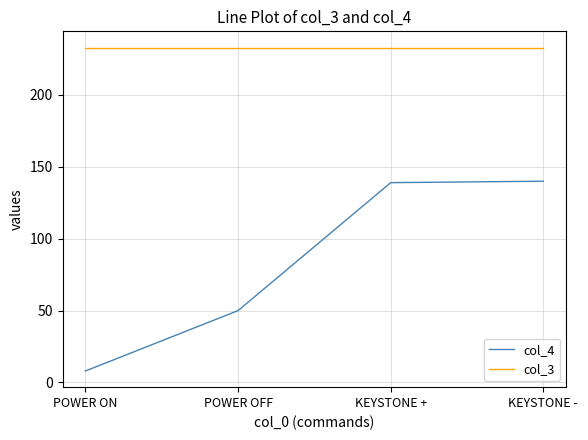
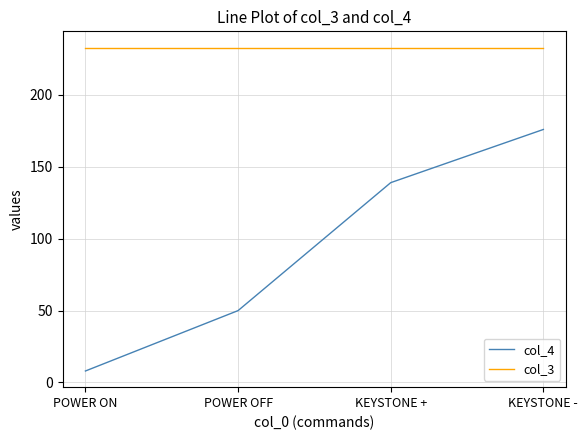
col_4, KEYSTONE -: 140 -> 176
